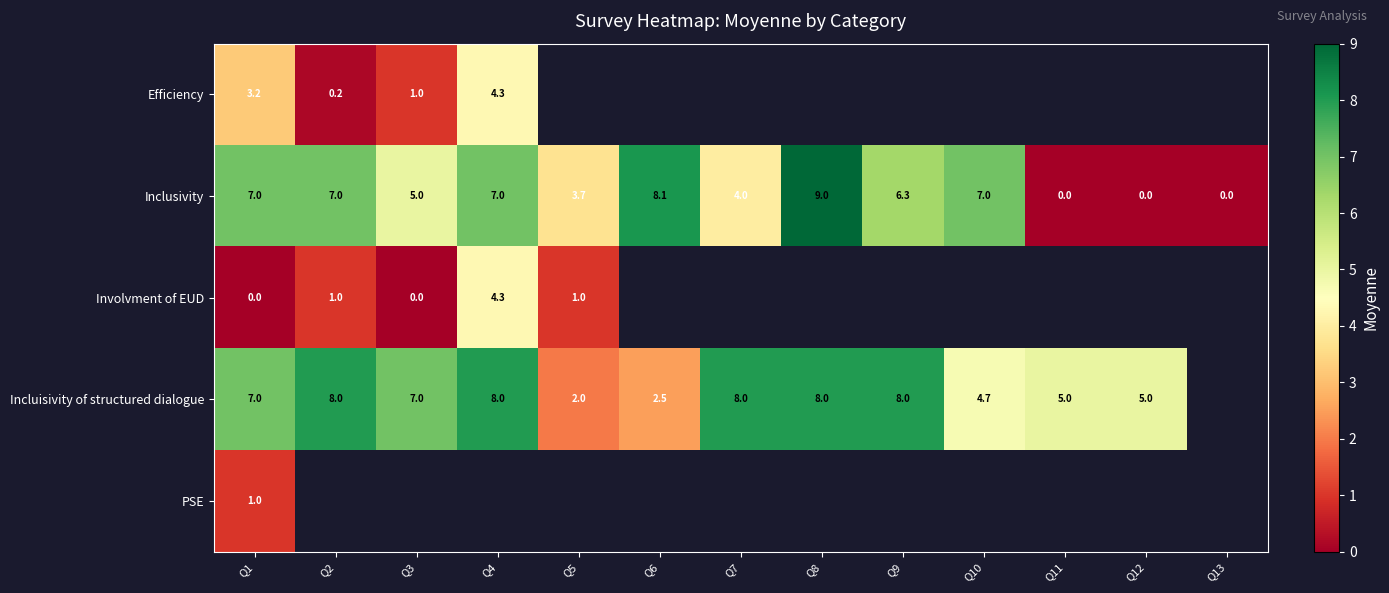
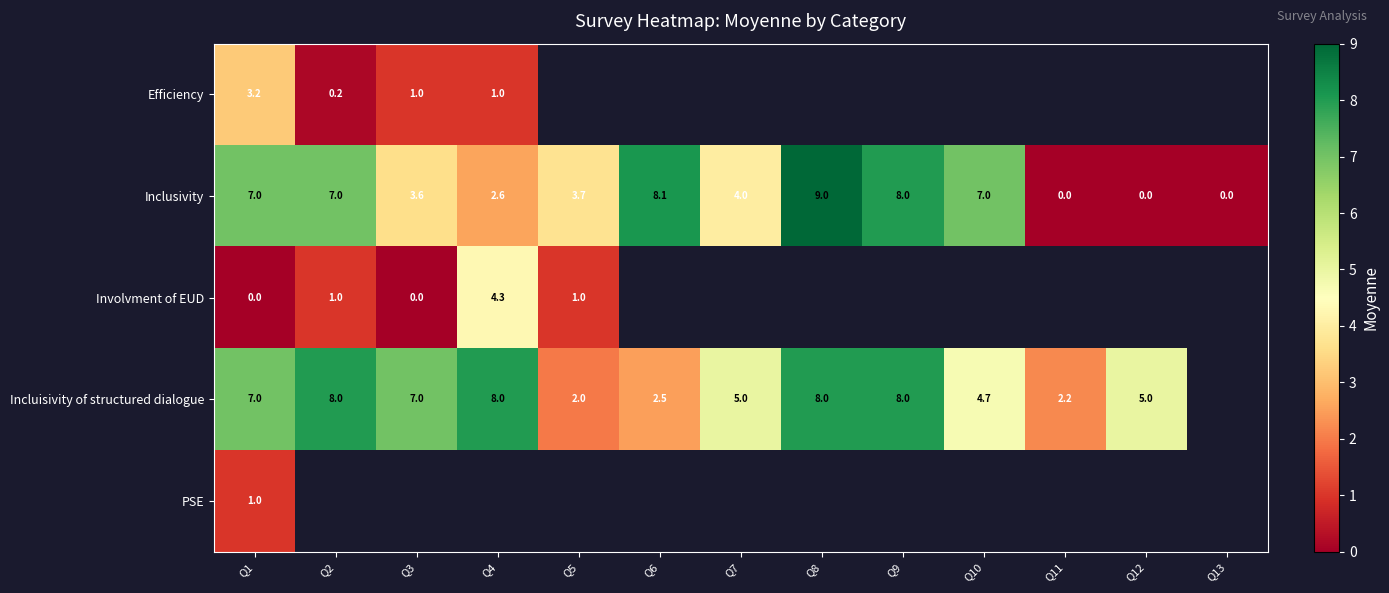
Efficiency, Q4: 4.3 -> 1.0
Inclusivity, Q3: 5.0 -> 3.6
Inclusivity, Q4: 7.0 -> 2.6
Inclusivity, Q9: 6.3 -> 8.0
Incluisivity of structured dialogue, Q7: 8.0 -> 5.0
Incluisivity of structured dialogue, Q11: 5.0 -> 2.2
